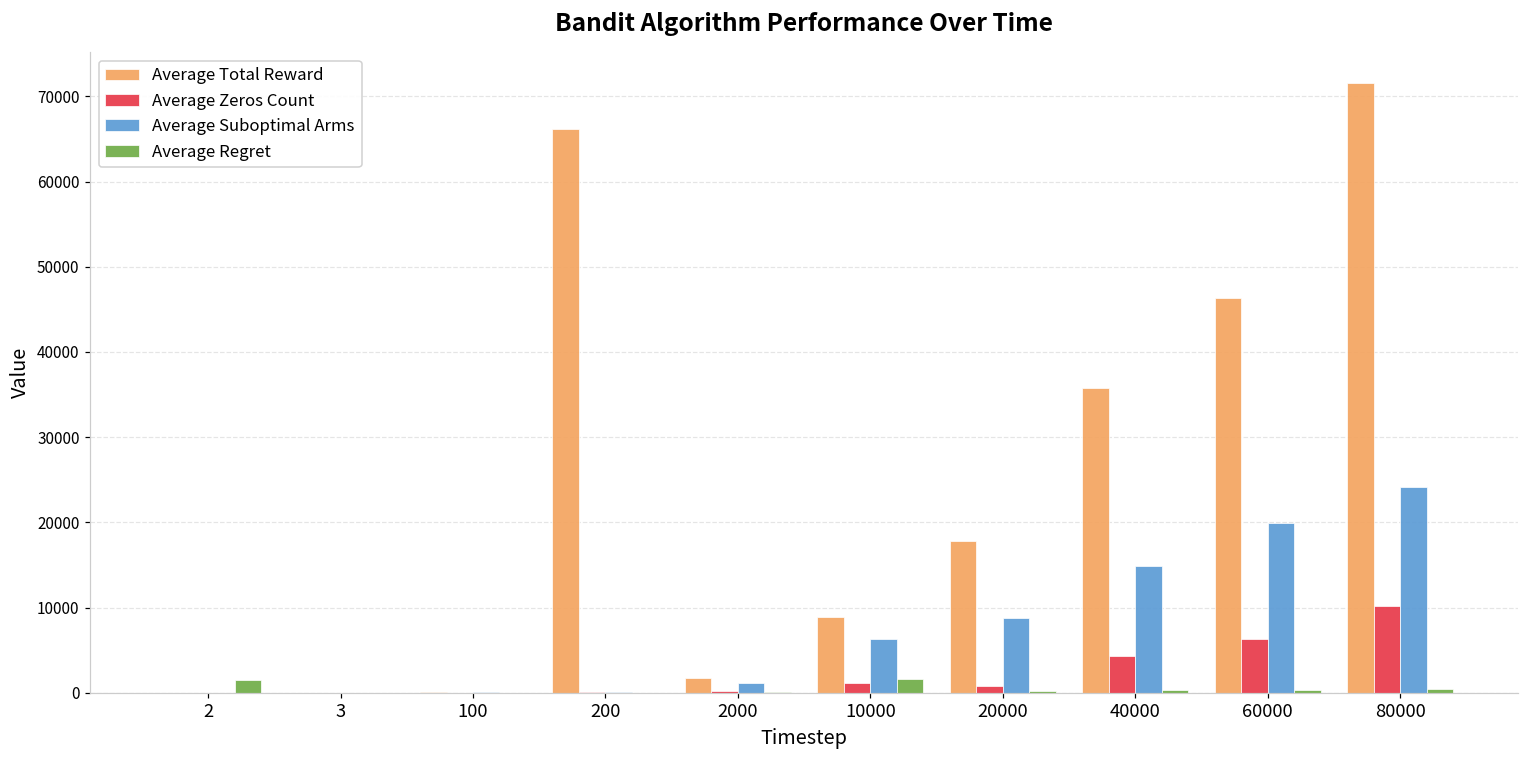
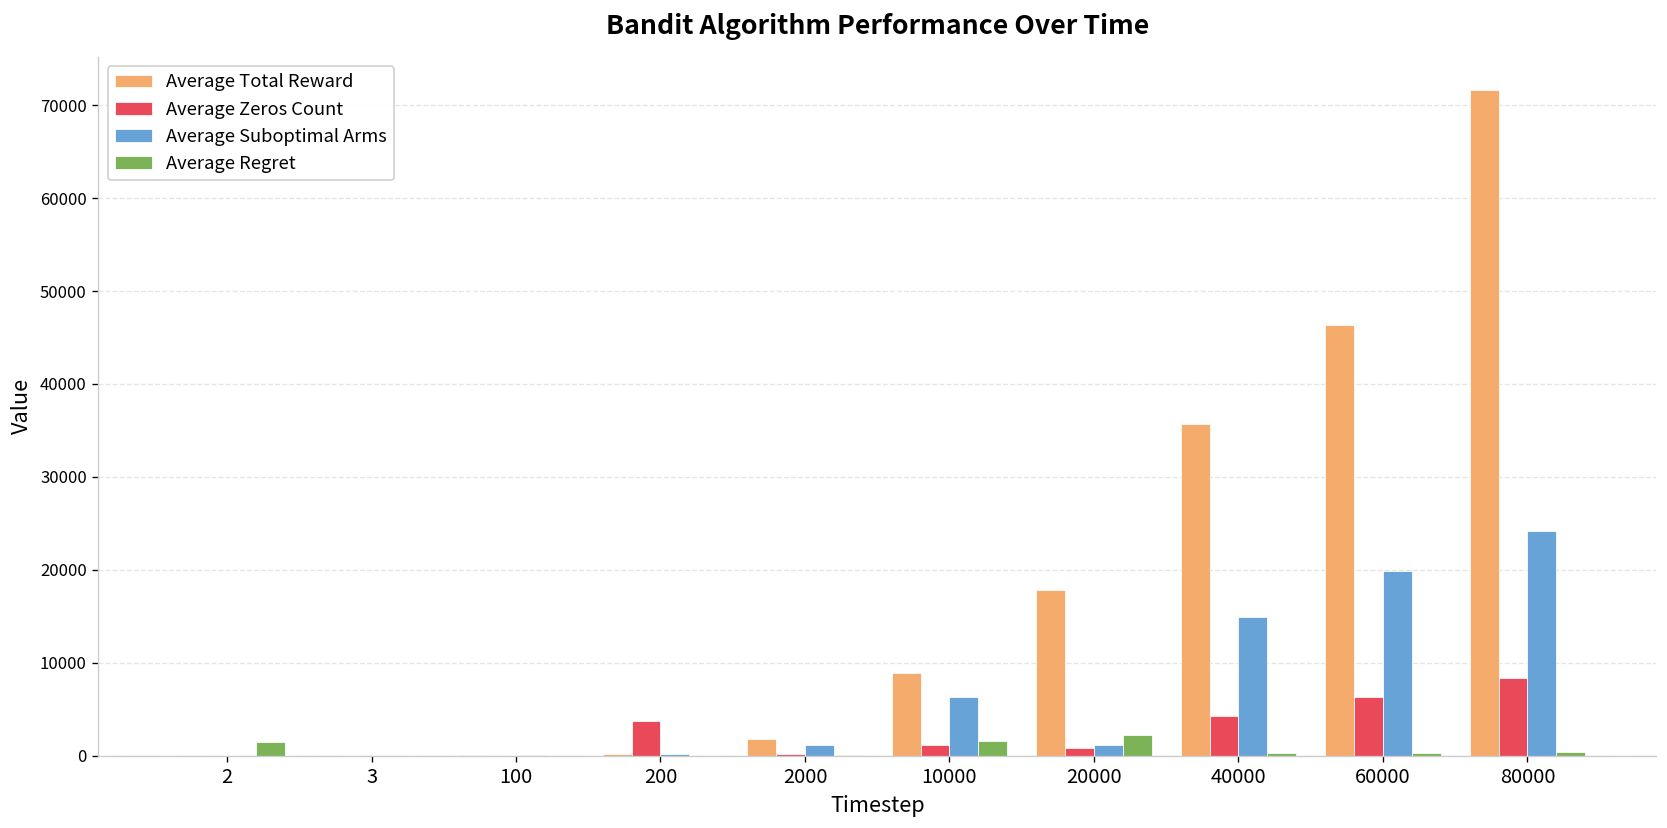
Average Total Reward, 200: 66000 -> 0
Average Zeros Count, 200: 0 -> 4000
Average Suboptimal Arms, 20000: 9000 -> 1000
Average Regret, 20000: 0 -> 2000
Average Zeros Count, 80000: 10000 -> 8000
